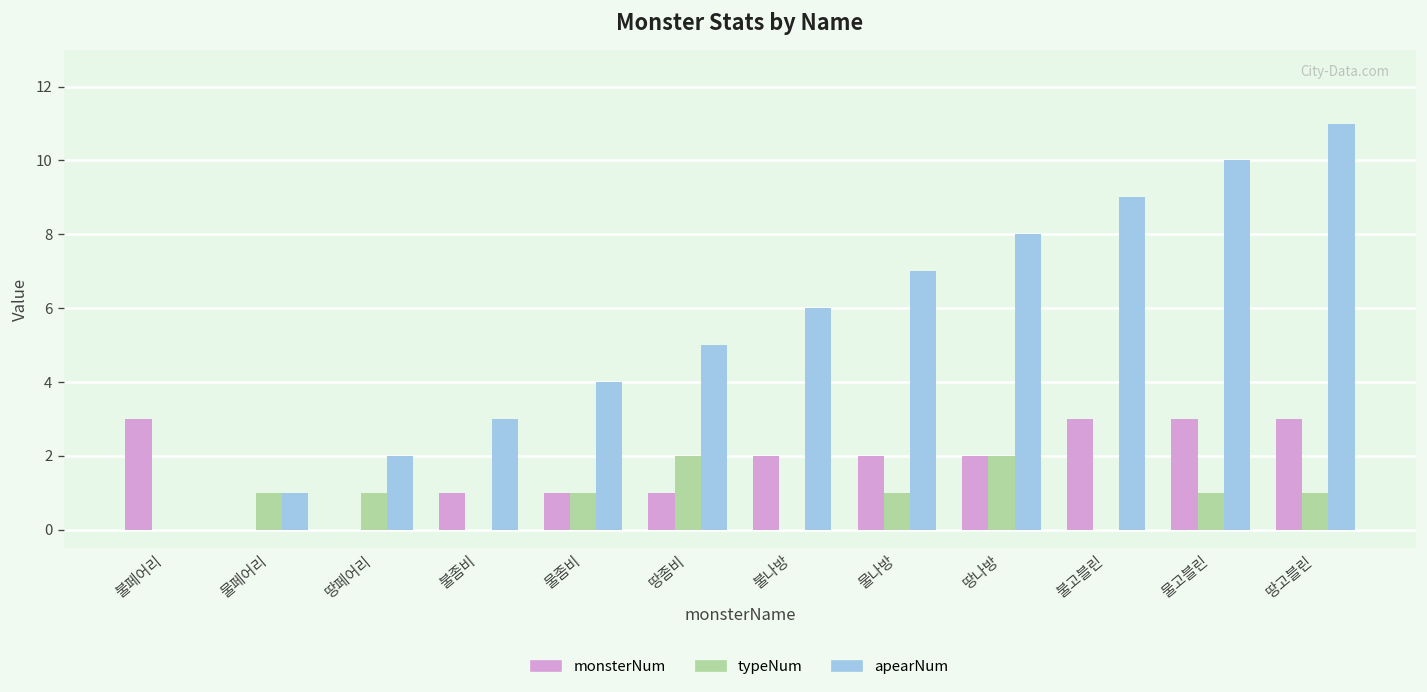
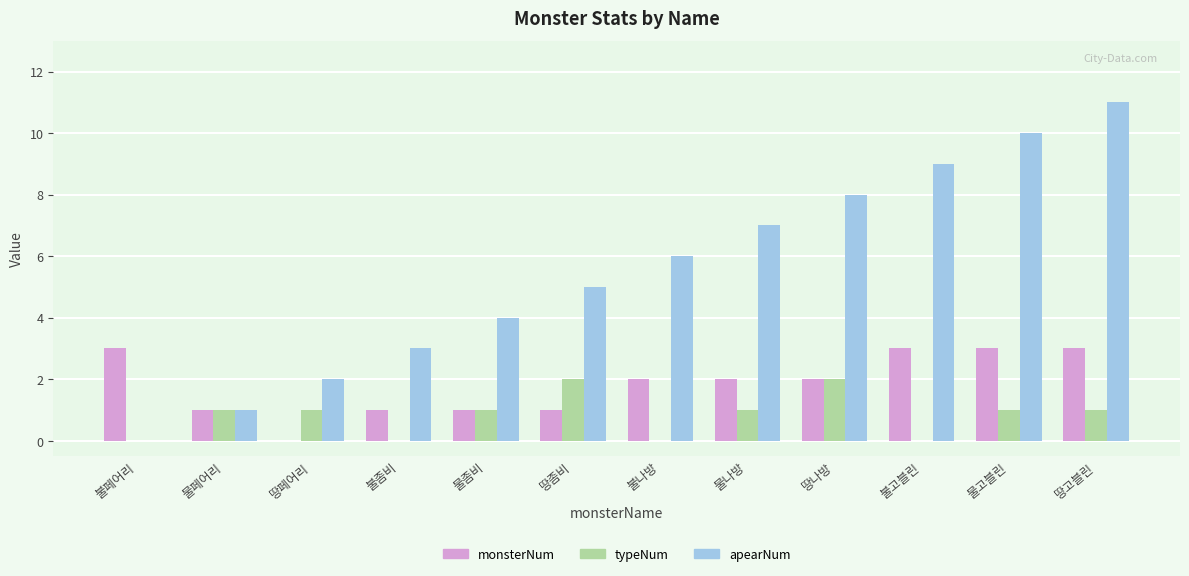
monsterNum, 물페어리: 0 -> 1
